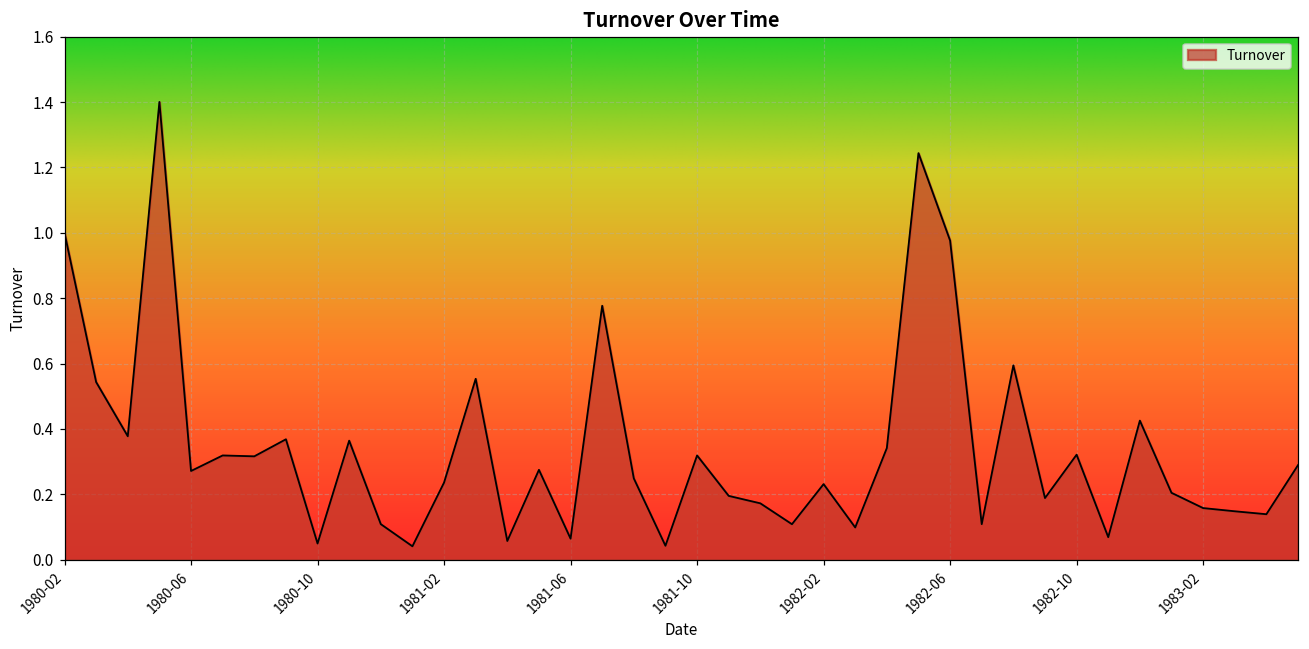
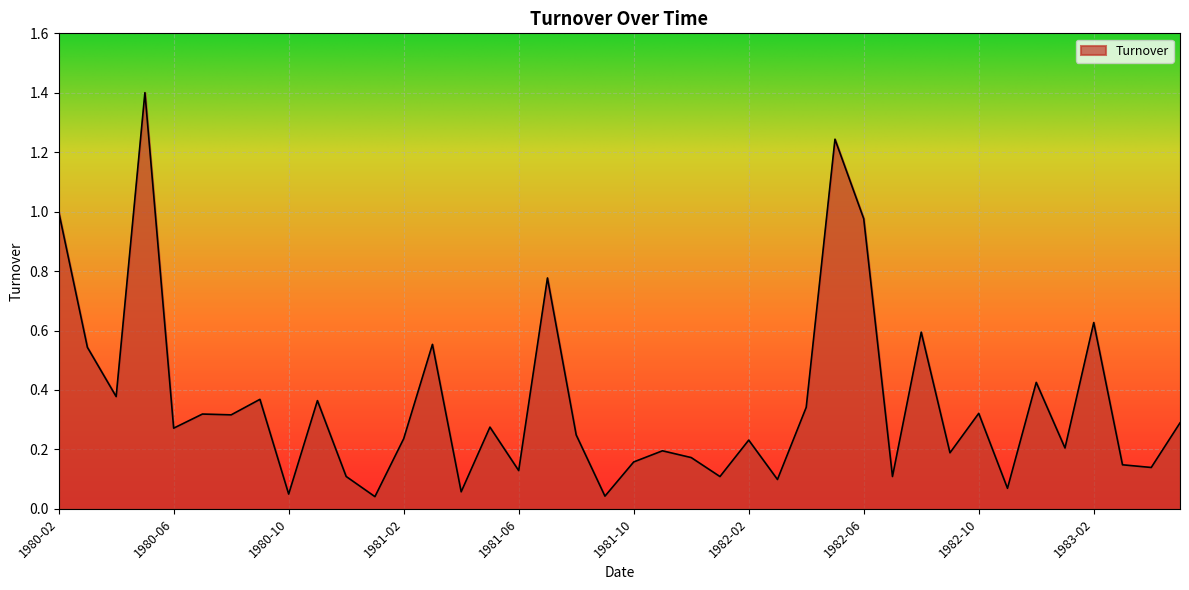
1981-06: 0.06 -> 0.13
1981-10: 0.32 -> 0.16
1983-02: 0.16 -> 0.63
